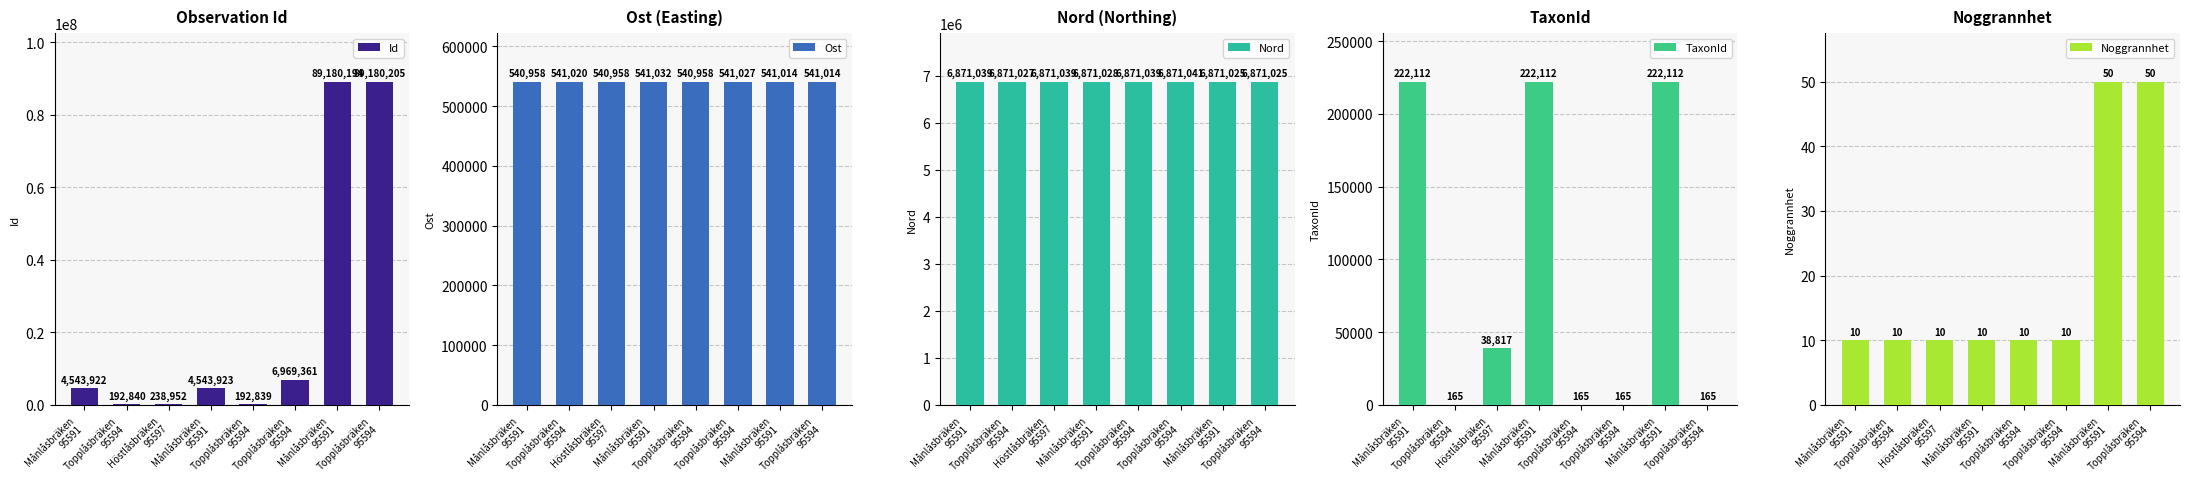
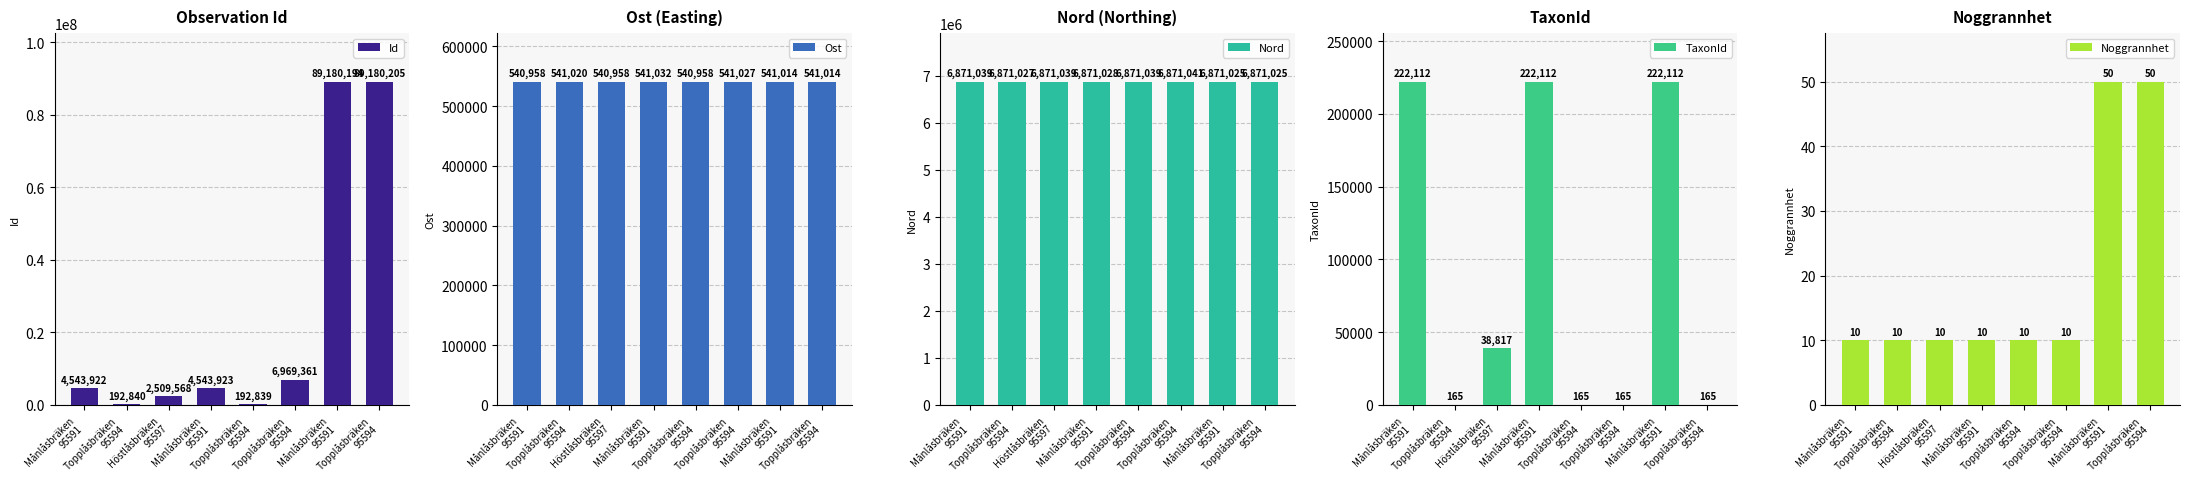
Observation Id, Höstlåsbräken 95597: 238,952 -> 2,509,568
